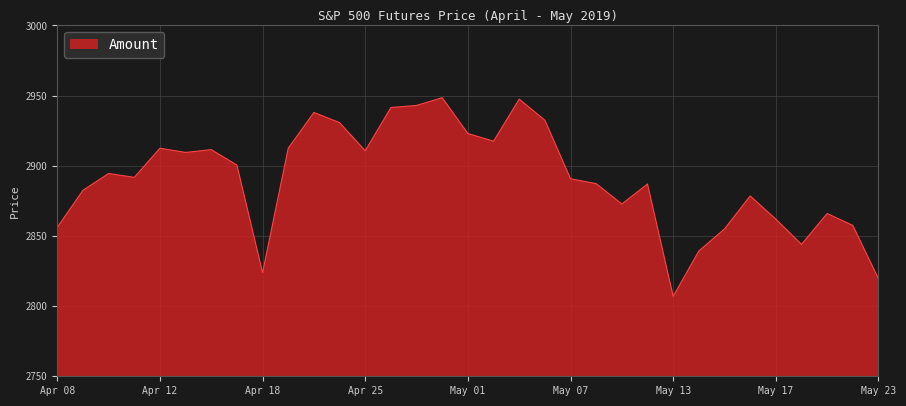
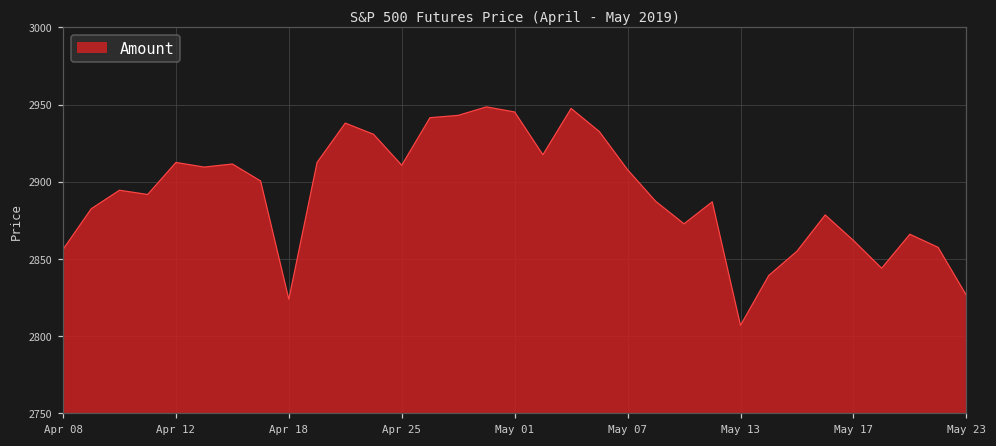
May 01: 2923 -> 2945
May 07: 2891 -> 2908
May 23: 2820 -> 2827
